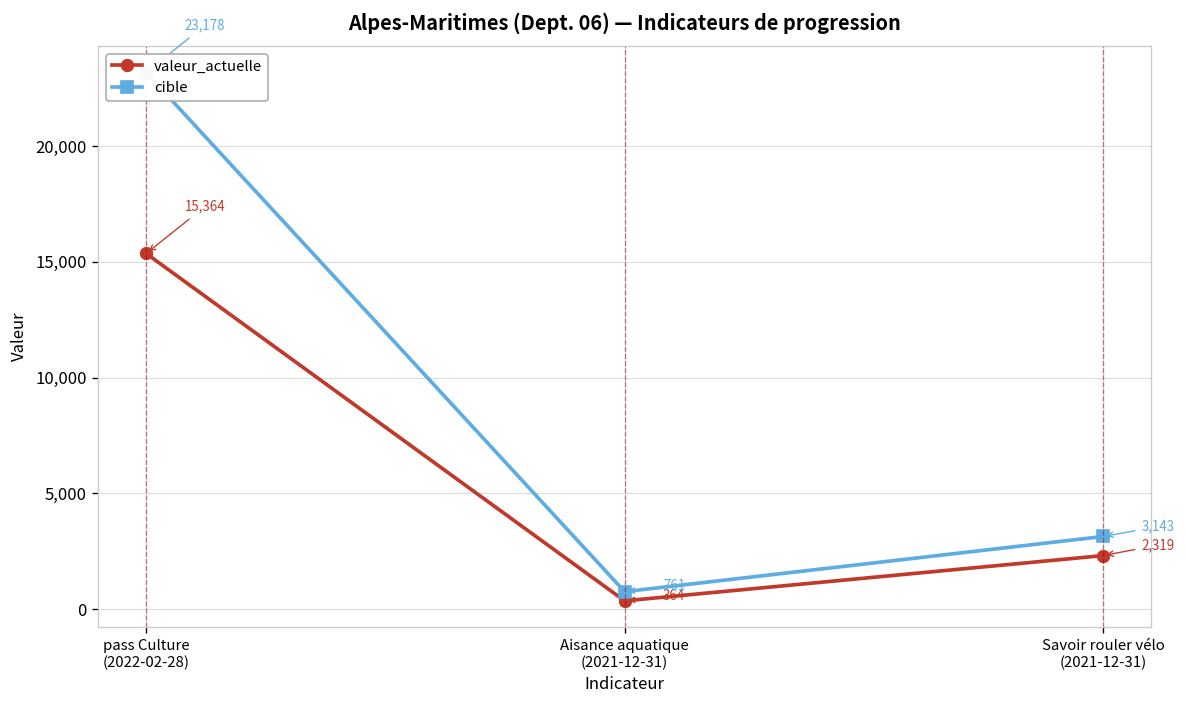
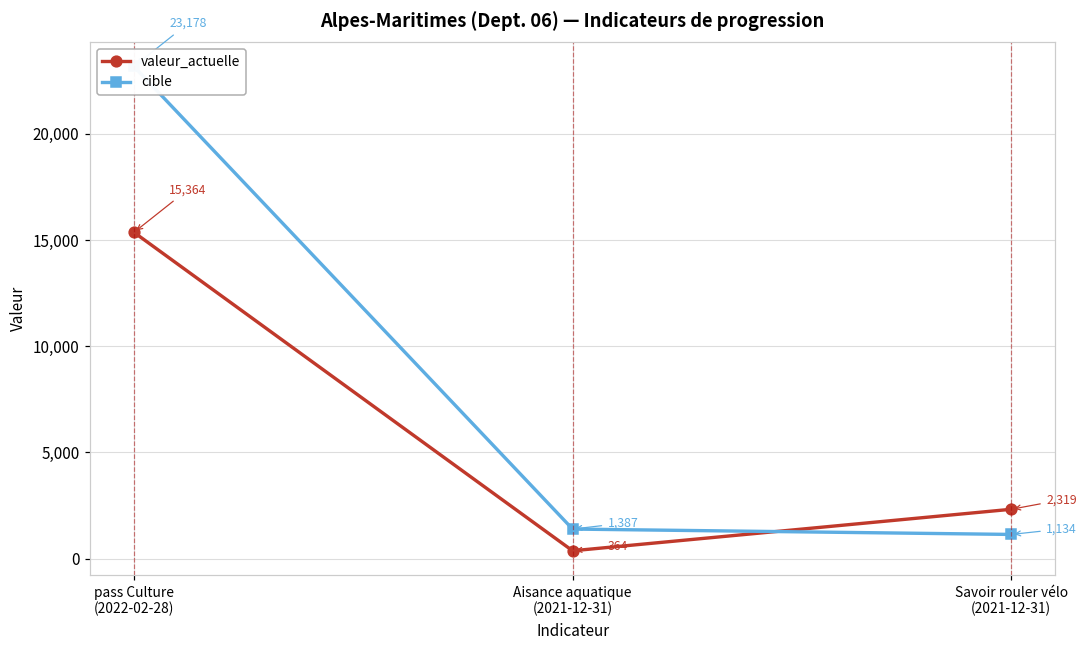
cible, Aisance aquatique (2021-12-31): 761 -> 1,387
cible, Savoir rouler vélo (2021-12-31): 3,143 -> 1,134
